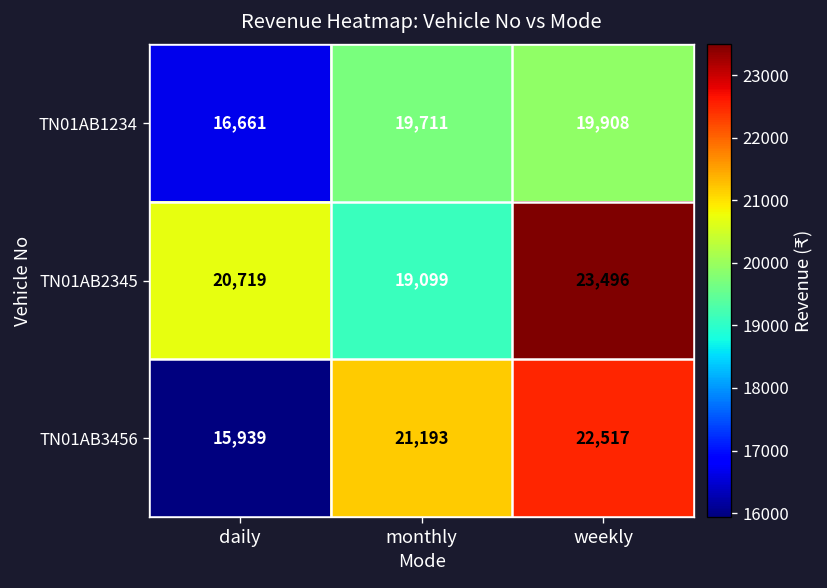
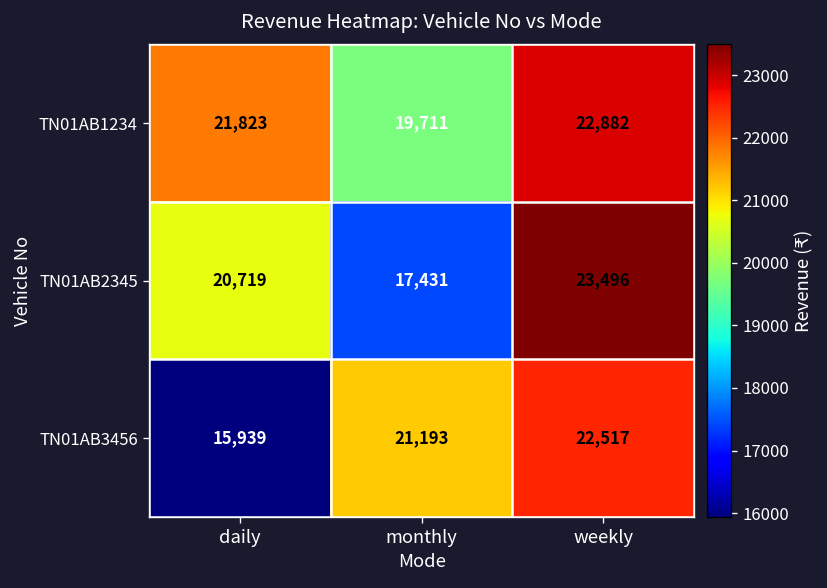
TN01AB1234, daily: 16,661 -> 21,823
TN01AB1234, weekly: 19,908 -> 22,882
TN01AB2345, monthly: 19,099 -> 17,431
